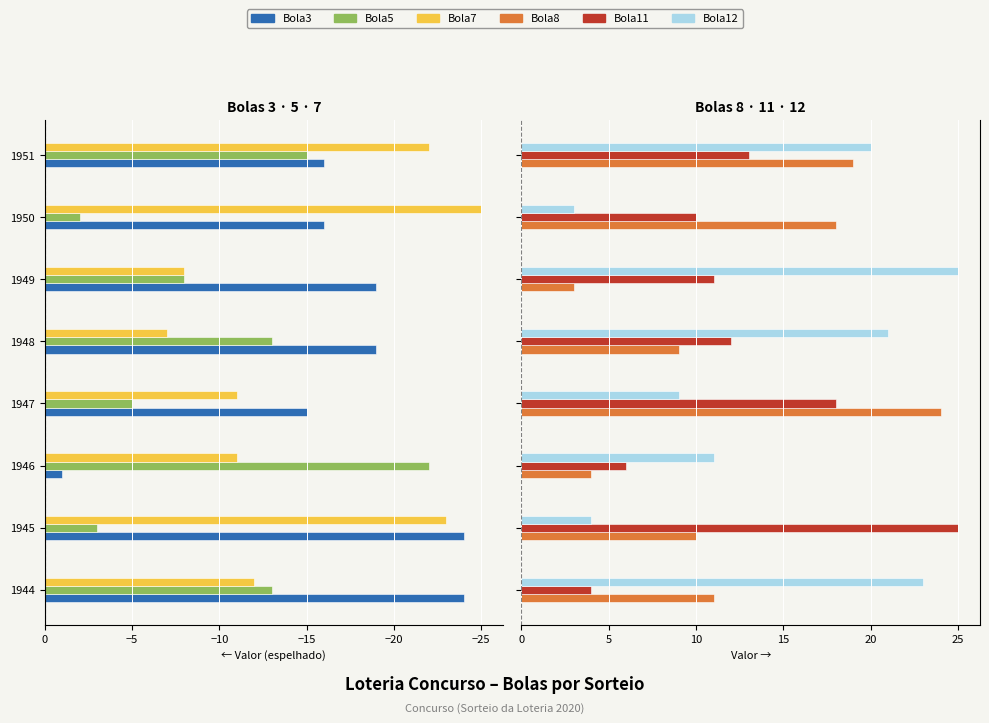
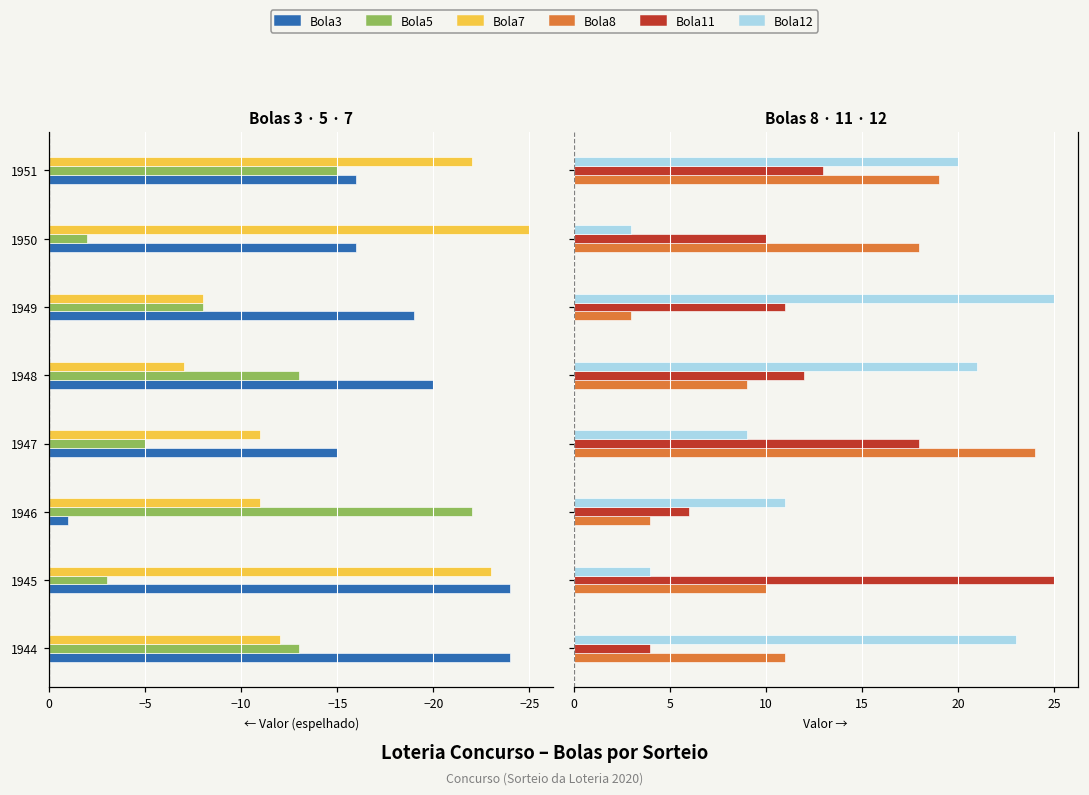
Bolas 3 · 5 · 7, Bola3, 1948: -19.0 -> -20.0
